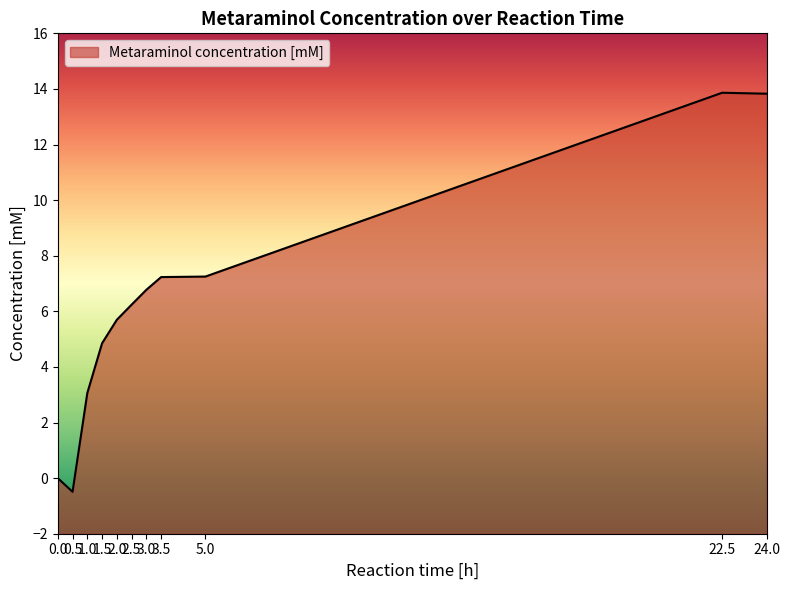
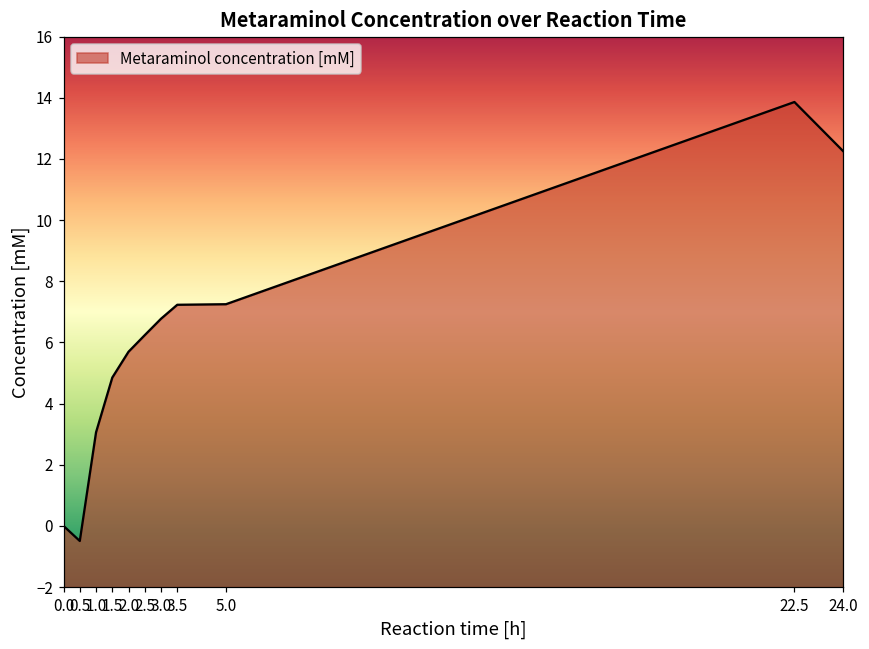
24.0: 13.8 -> 12.3
